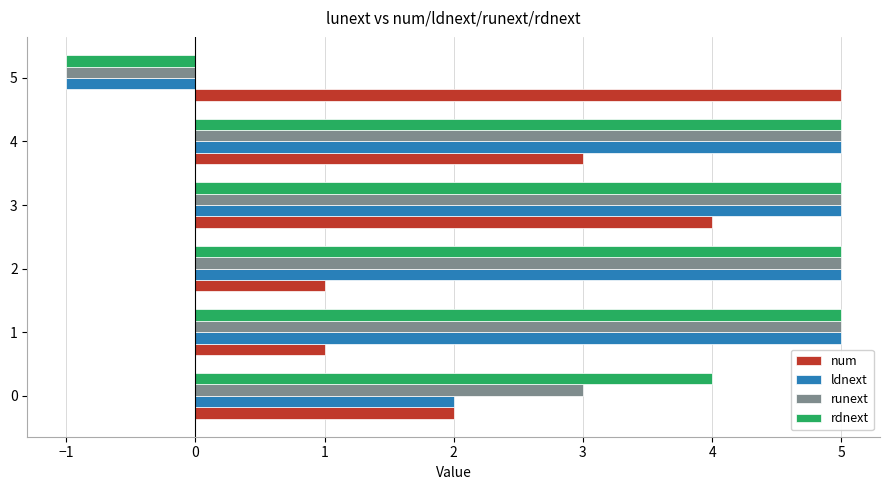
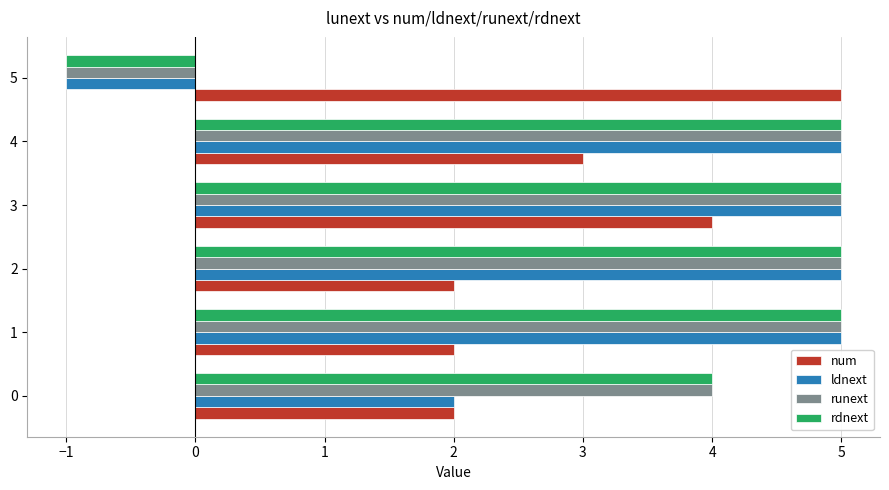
num, 2: 1 -> 2
num, 1: 1 -> 2
runext, 0: 3 -> 4
